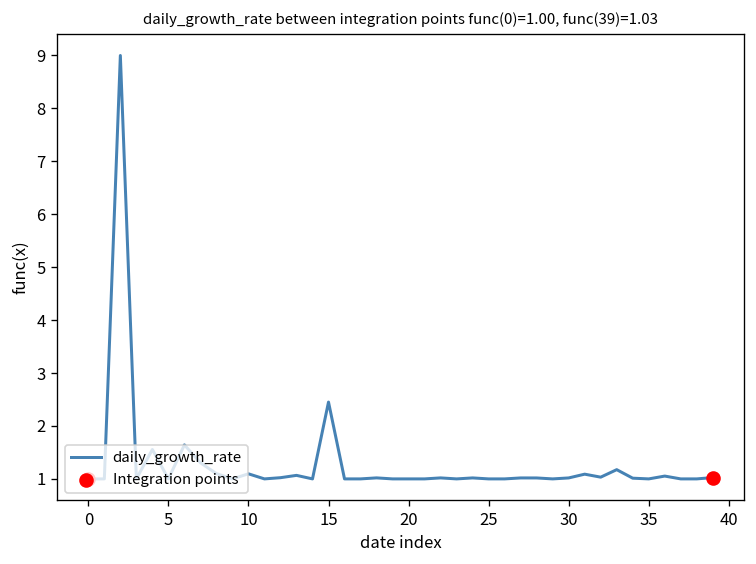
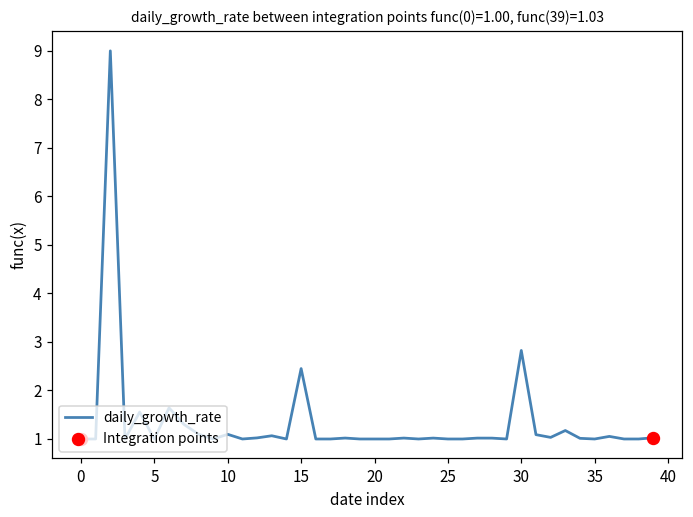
daily_growth_rate, 30: 1.0 -> 2.8
